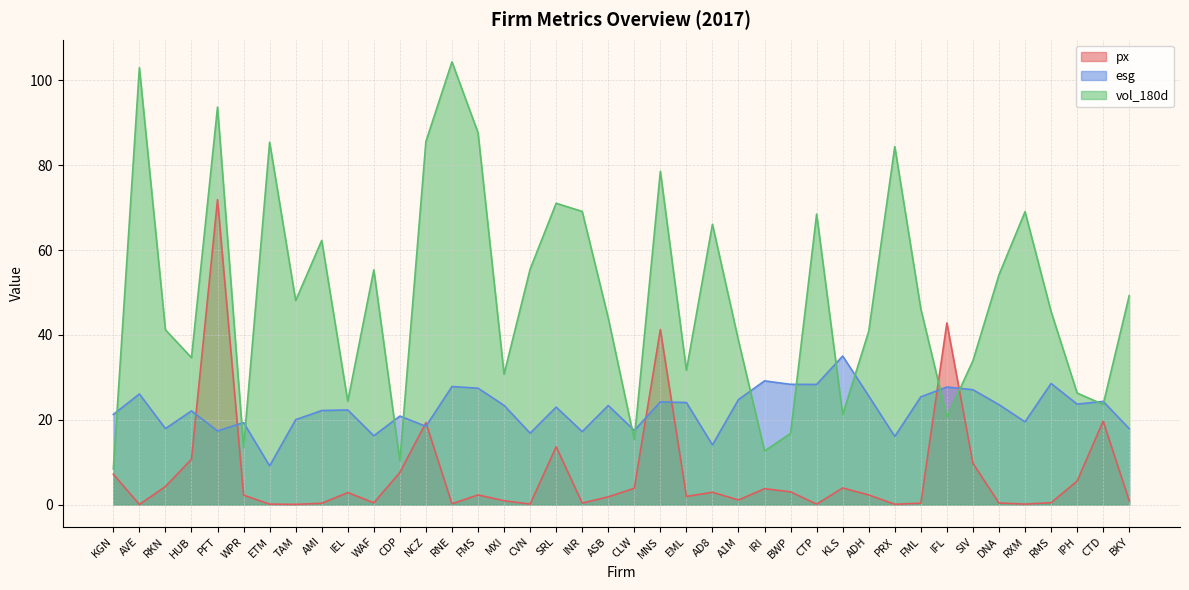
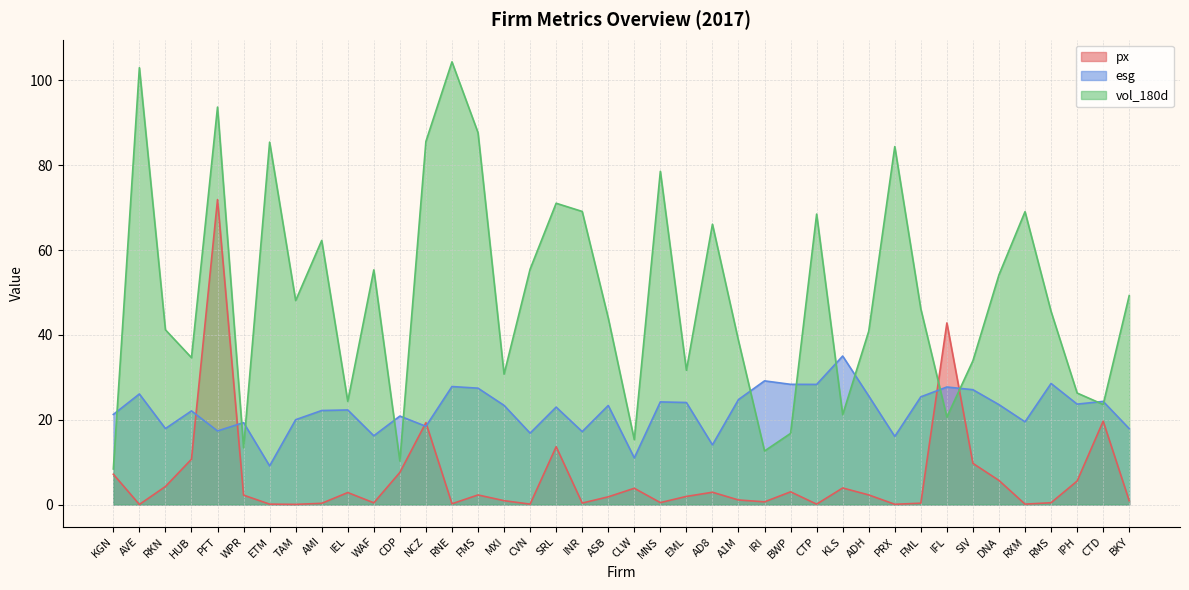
esg, CLW: 17 -> 11
px, MNS: 41 -> 0
px, IRI: 4 -> 1
px, DNA: 0 -> 6
